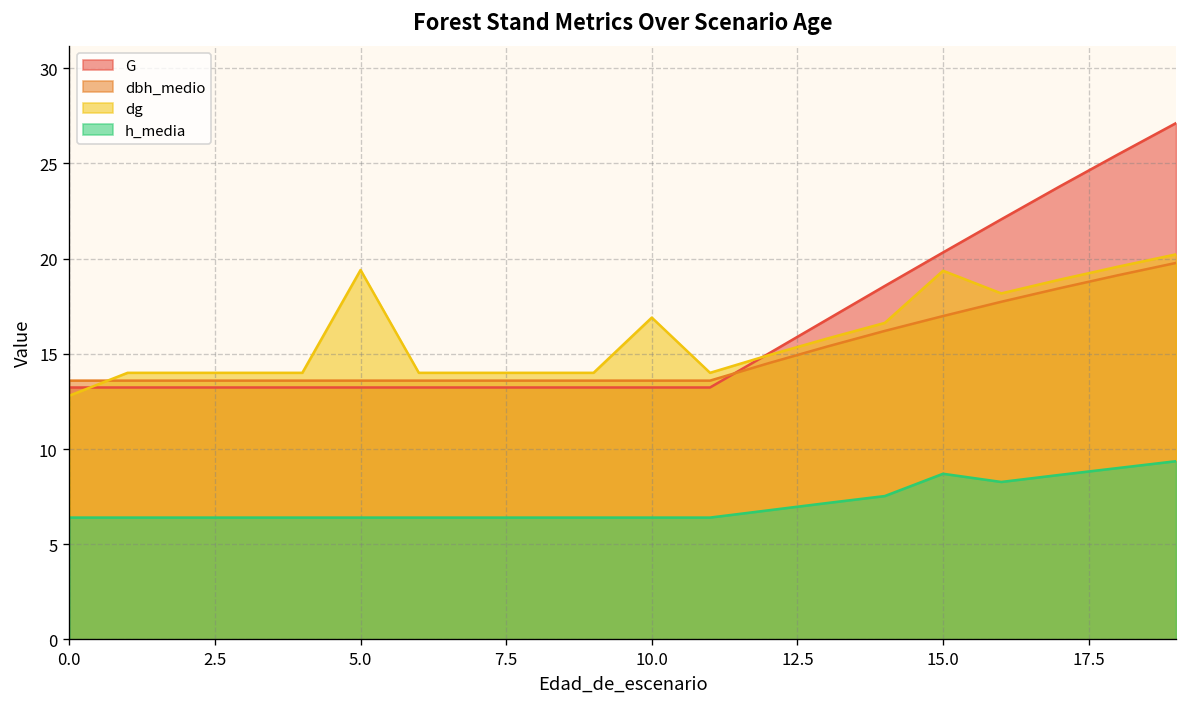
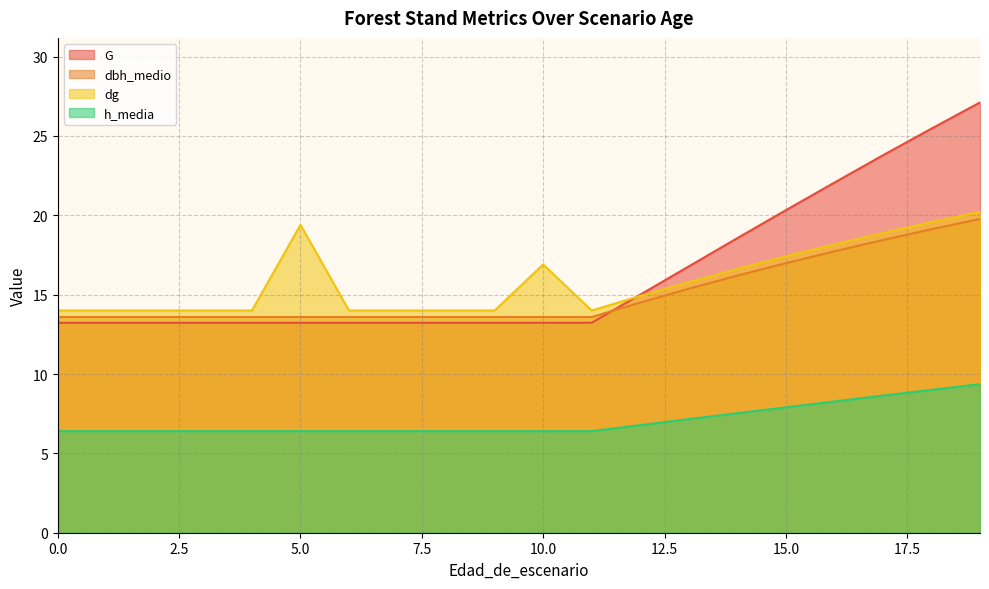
dg, 0.0: 12.8 -> 14.0
dg, 15.0: 19.4 -> 17.4
h_media, 15.0: 8.7 -> 7.9
